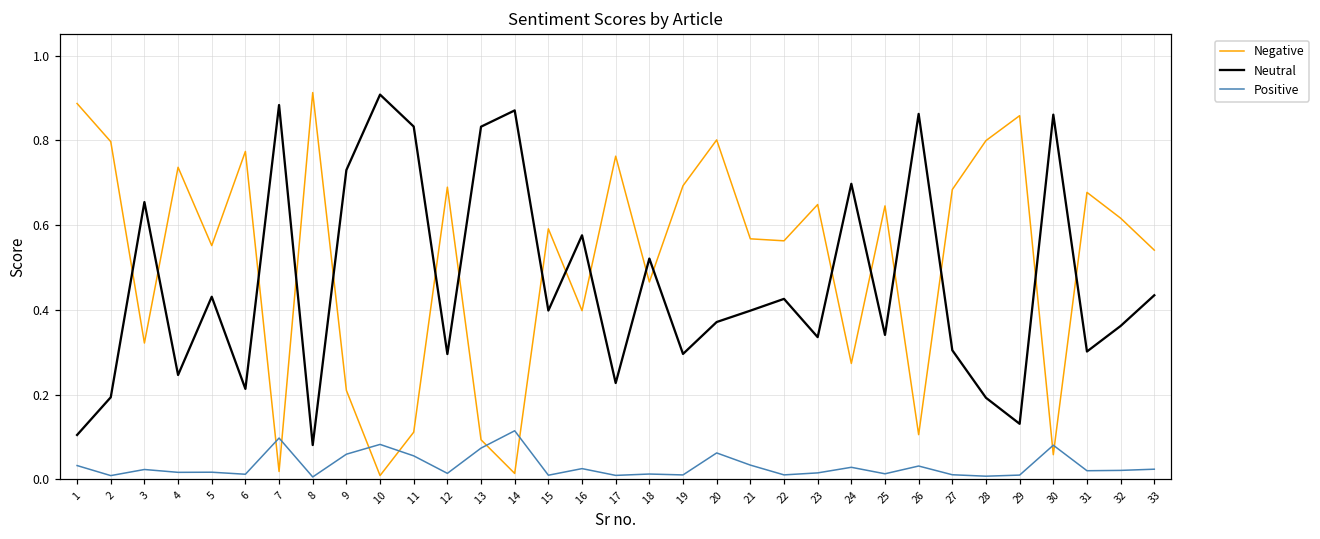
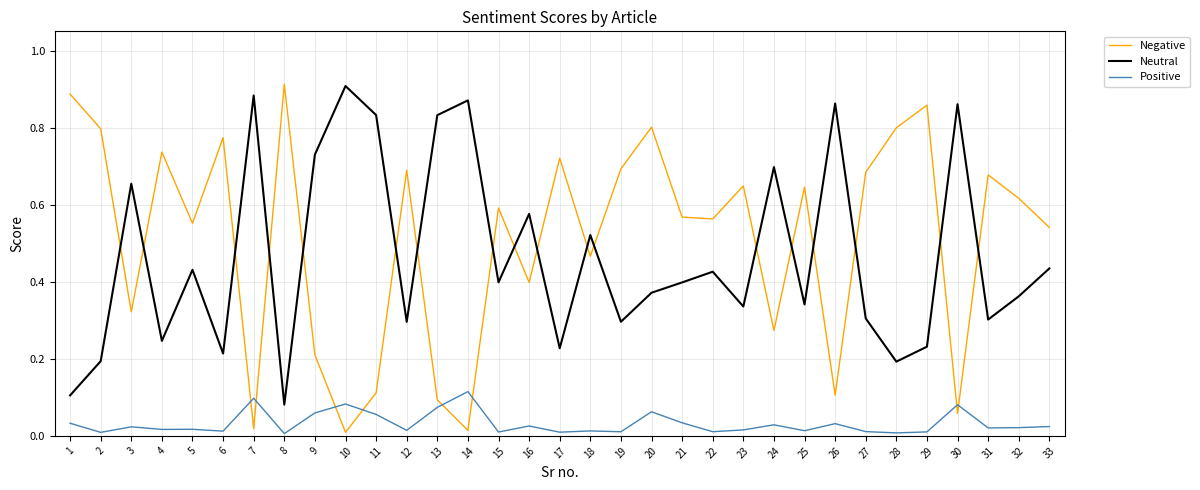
Negative, 17: 0.76 -> 0.72
Neutral, 29: 0.13 -> 0.23
